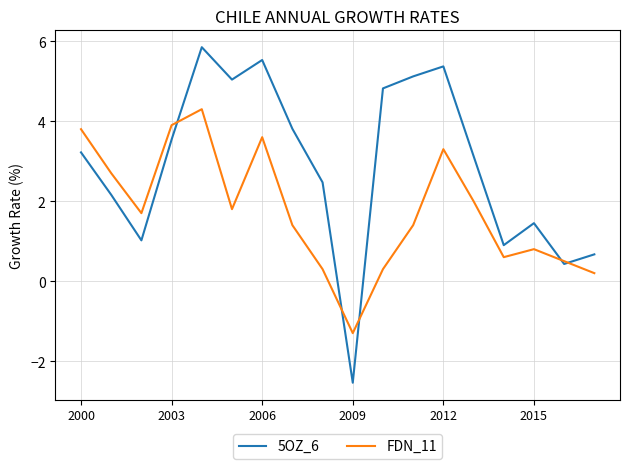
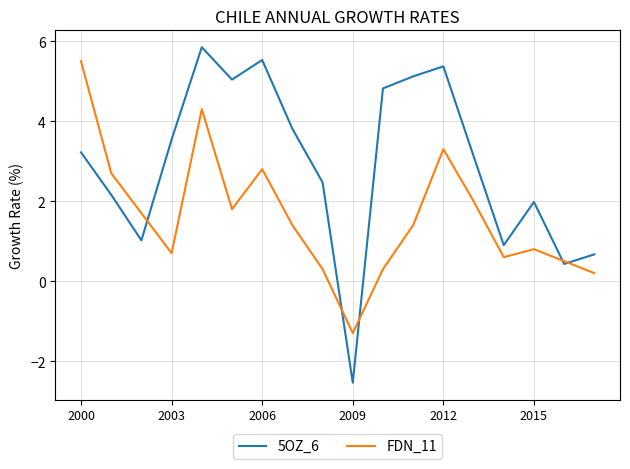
FDN_11, 2000: 3.8 -> 5.5
FDN_11, 2003: 3.9 -> 0.7
FDN_11, 2006: 3.6 -> 2.8
5OZ_6, 2015: 1.5 -> 2.0
